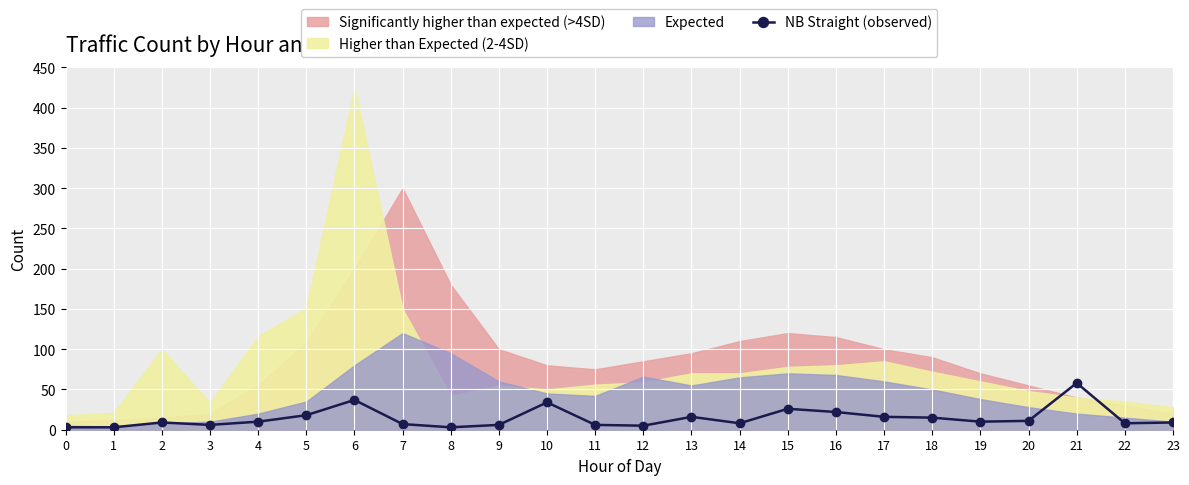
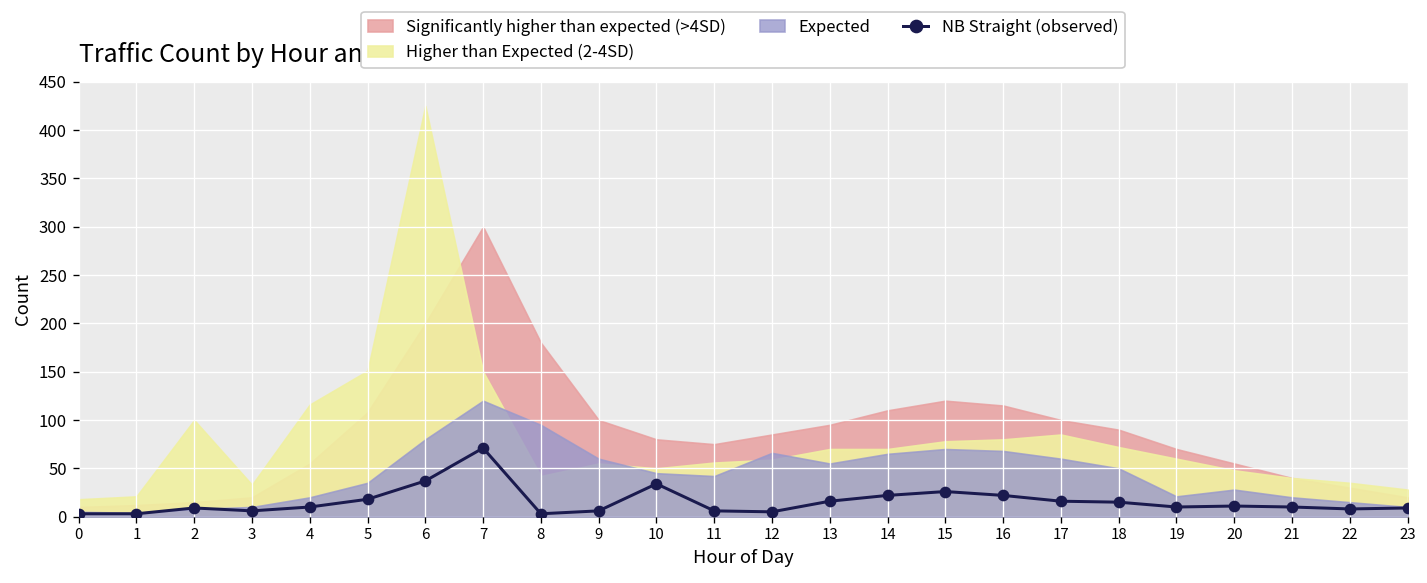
NB Straight (observed), 7: 10 -> 70
NB Straight (observed), 14: 10 -> 20
Expected, 19: 40 -> 20
NB Straight (observed), 21: 60 -> 10
